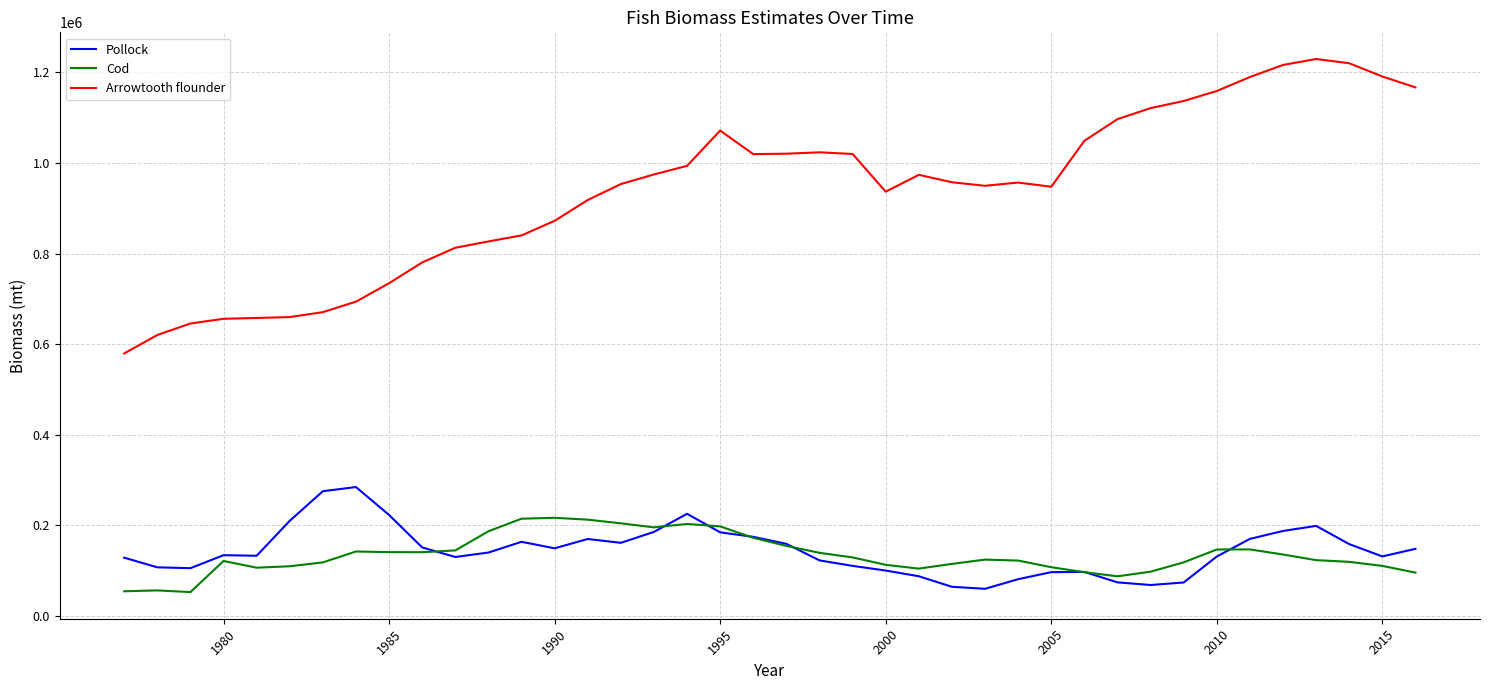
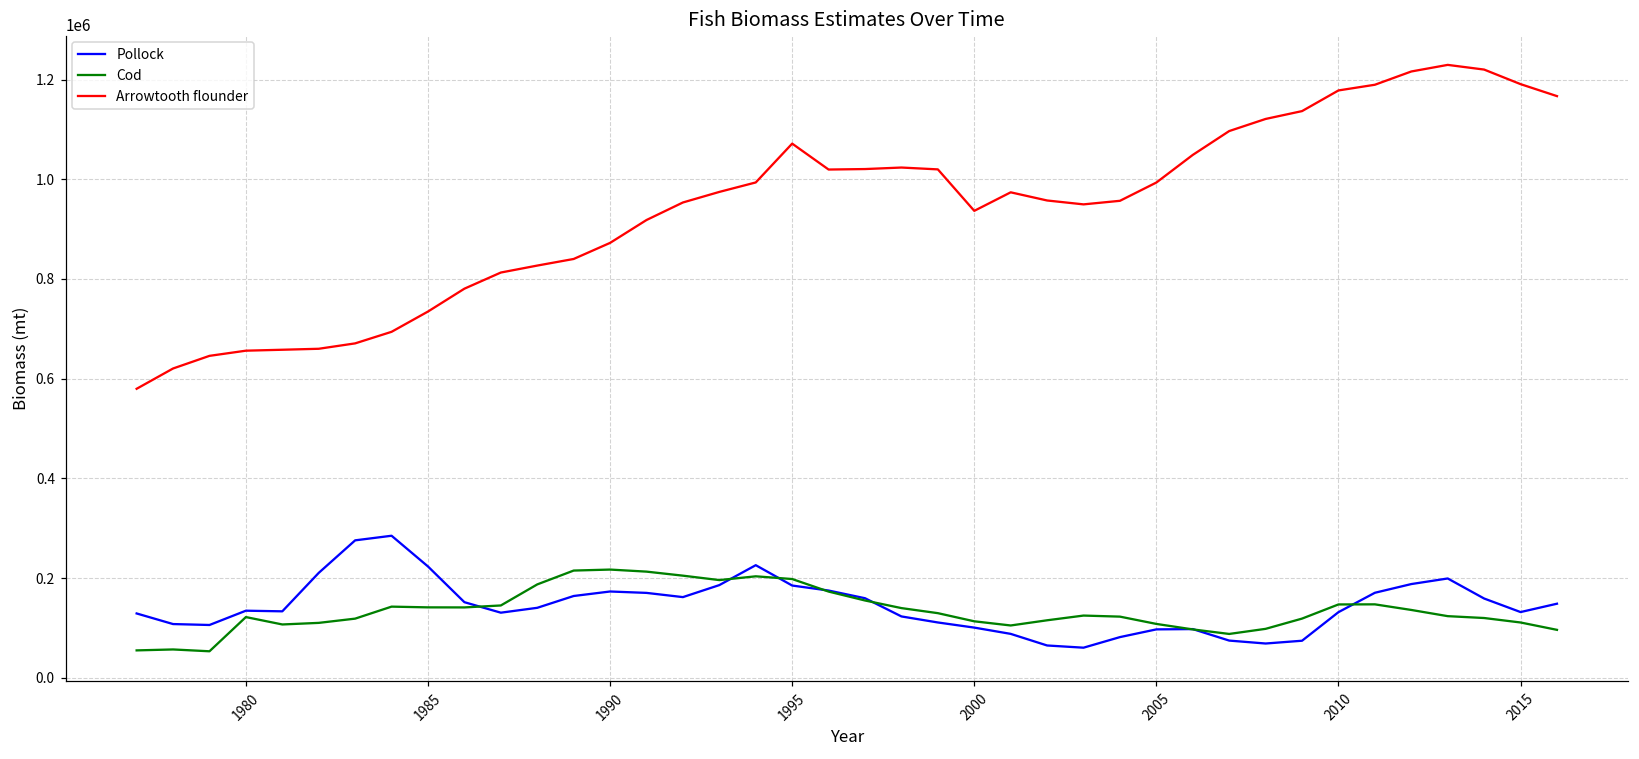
Pollock, 1990: 150000 -> 170000
Arrowtooth flounder, 2005: 950000 -> 990000
Arrowtooth flounder, 2010: 1160000 -> 1180000
